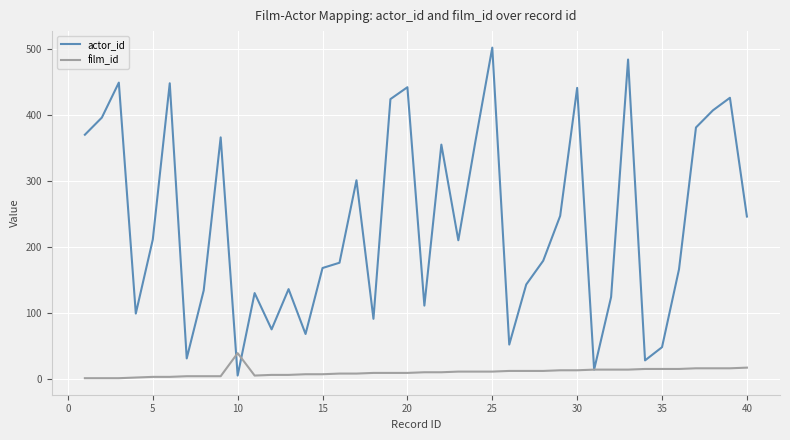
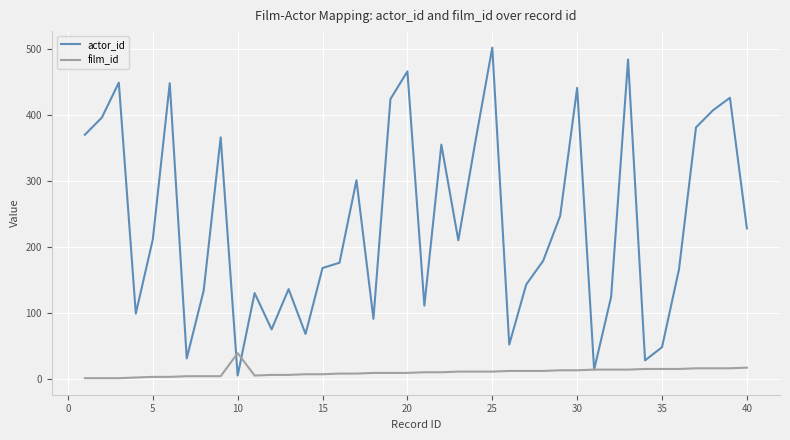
actor_id, 20: 440 -> 470
actor_id, 40: 250 -> 230
